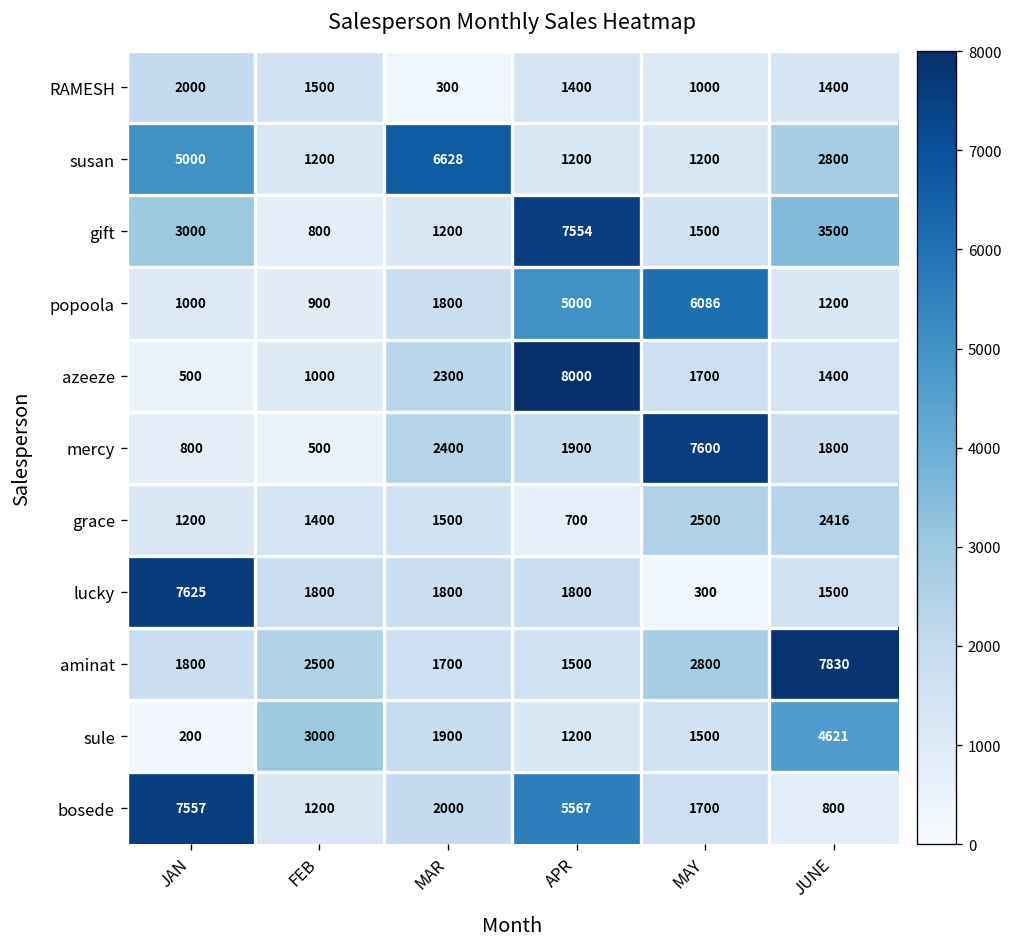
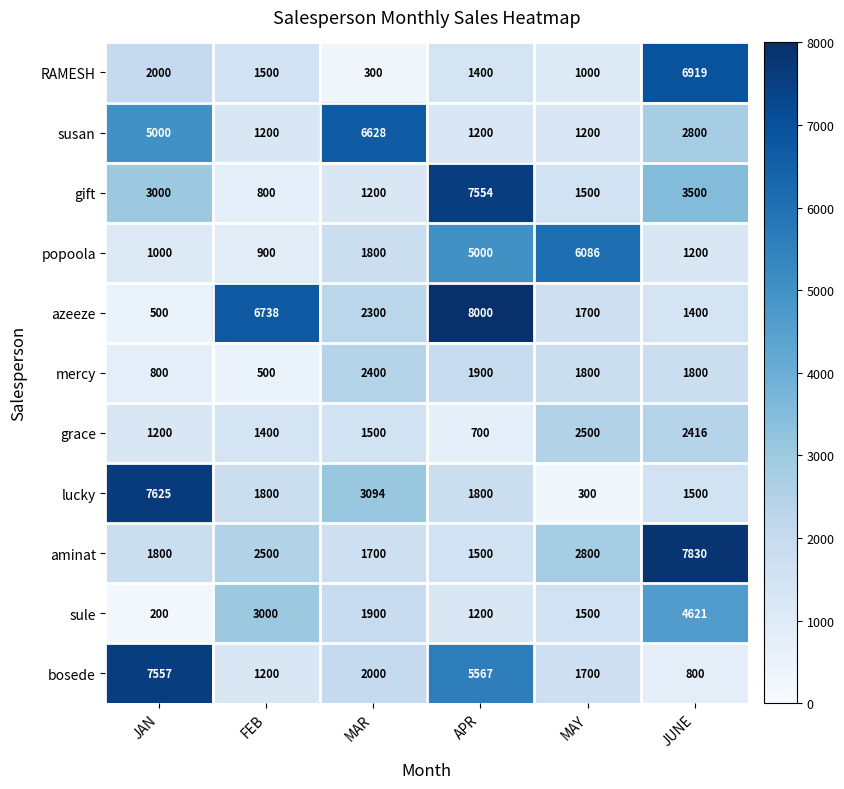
RAMESH, JUNE: 1400 -> 6919
azeeze, FEB: 1000 -> 6738
mercy, MAY: 7600 -> 1800
lucky, MAR: 1800 -> 3094
